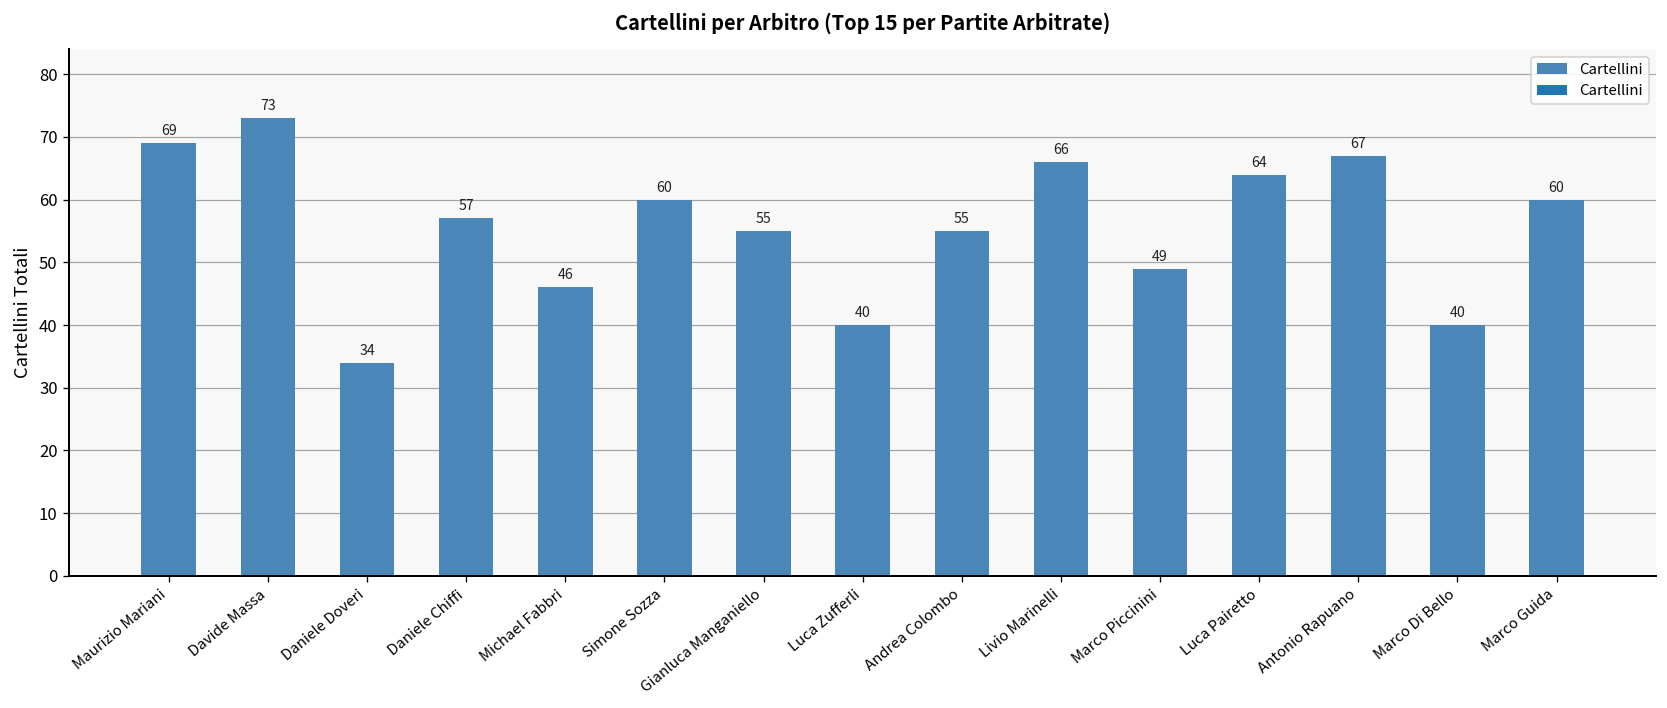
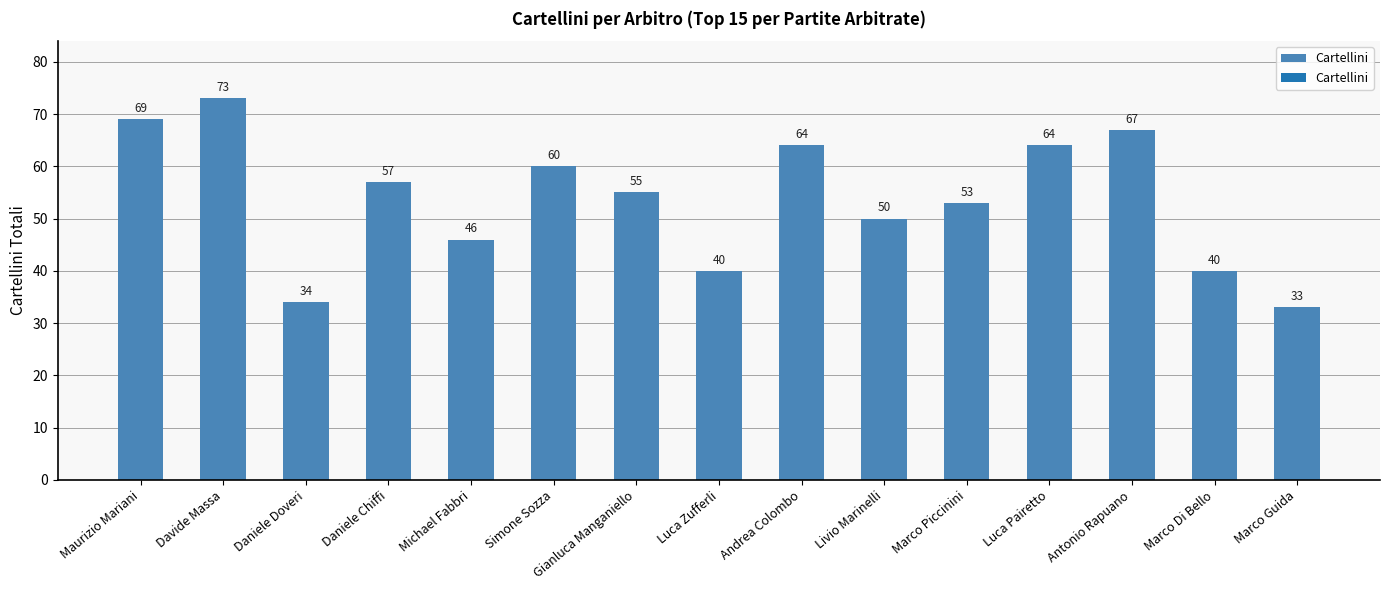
Andrea Colombo: 55 -> 64
Livio Marinelli: 66 -> 50
Marco Piccinini: 49 -> 53
Marco Guida: 60 -> 33
